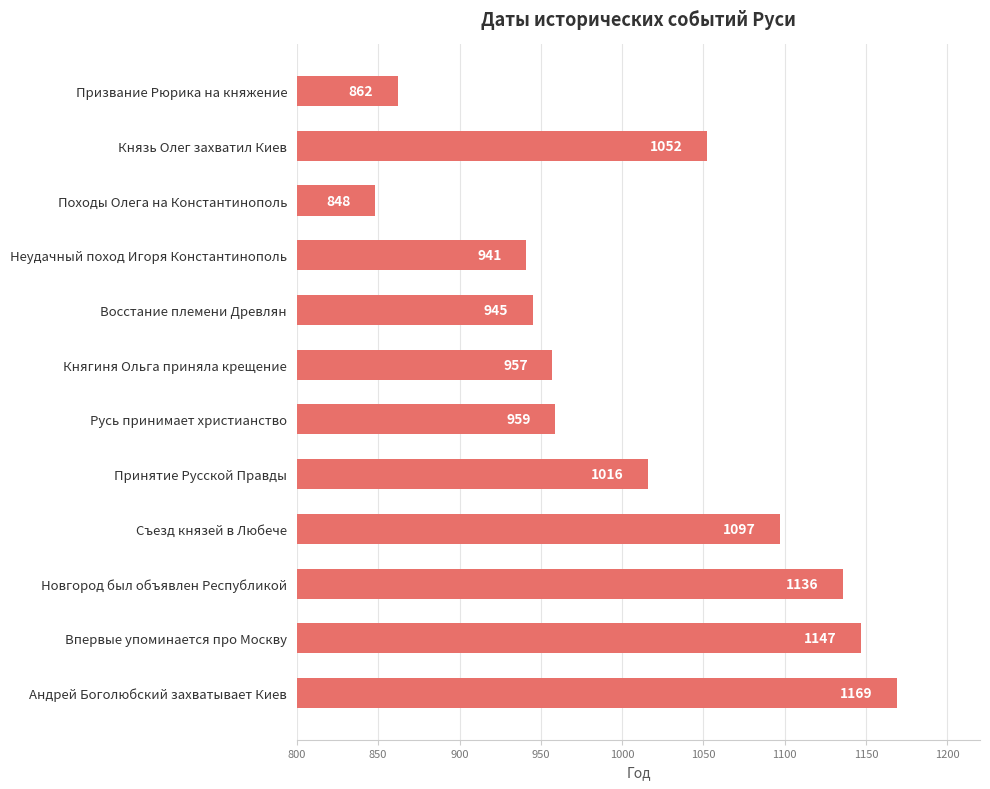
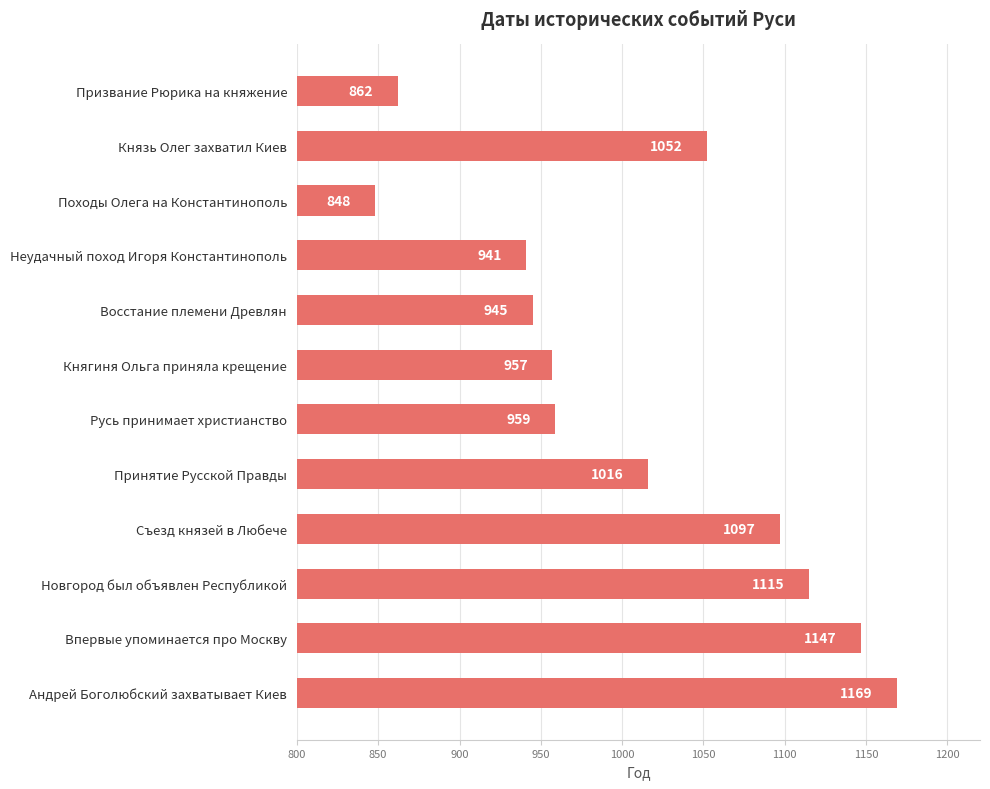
Новгород был объявлен Республикой: 1136 -> 1115
